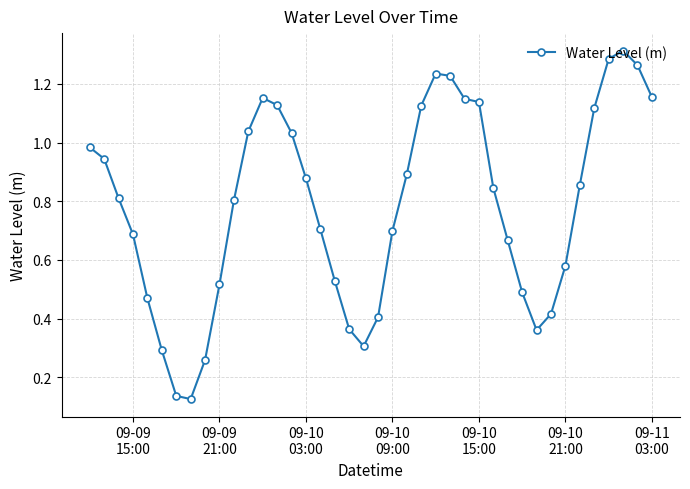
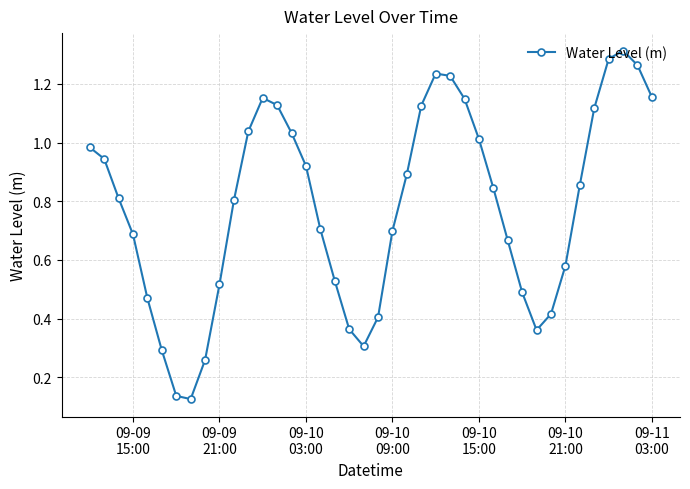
09-10 03:00: 0.88 -> 0.92
09-10 15:00: 1.14 -> 1.01
